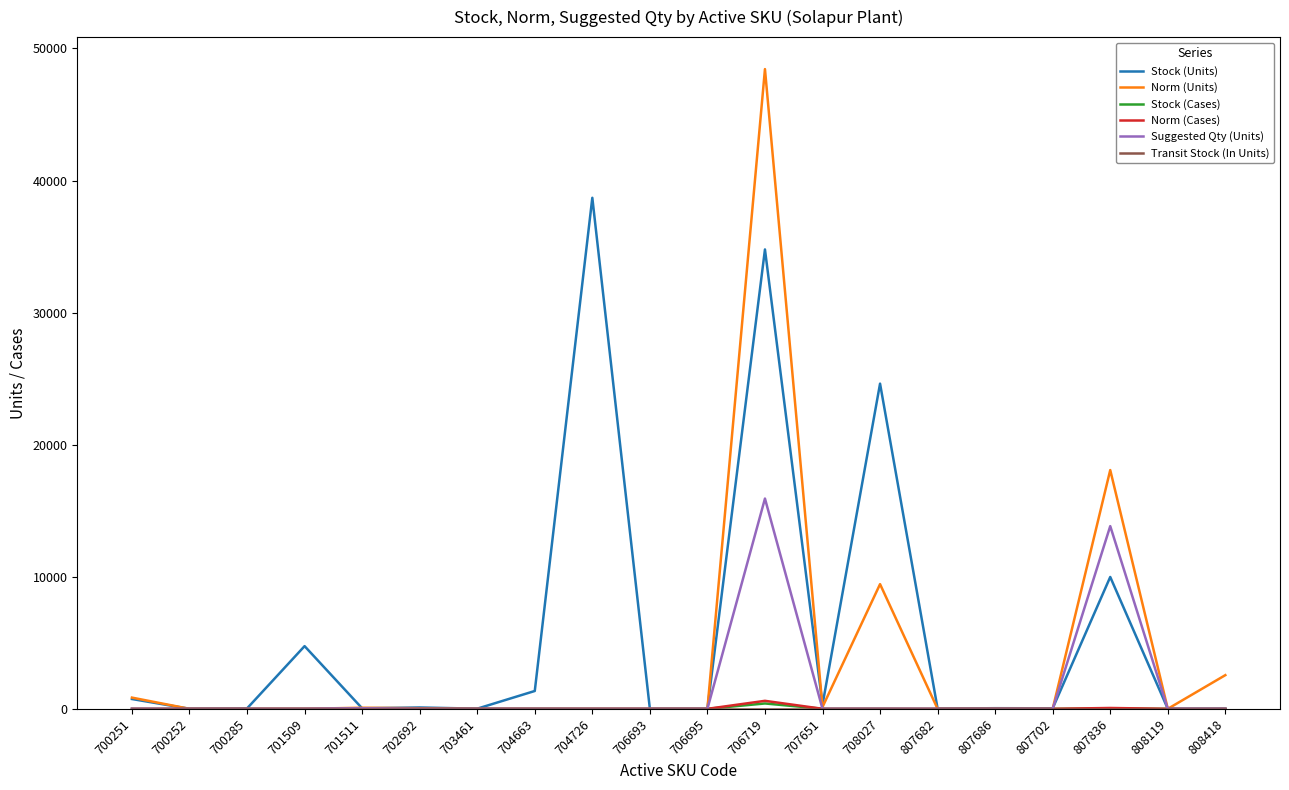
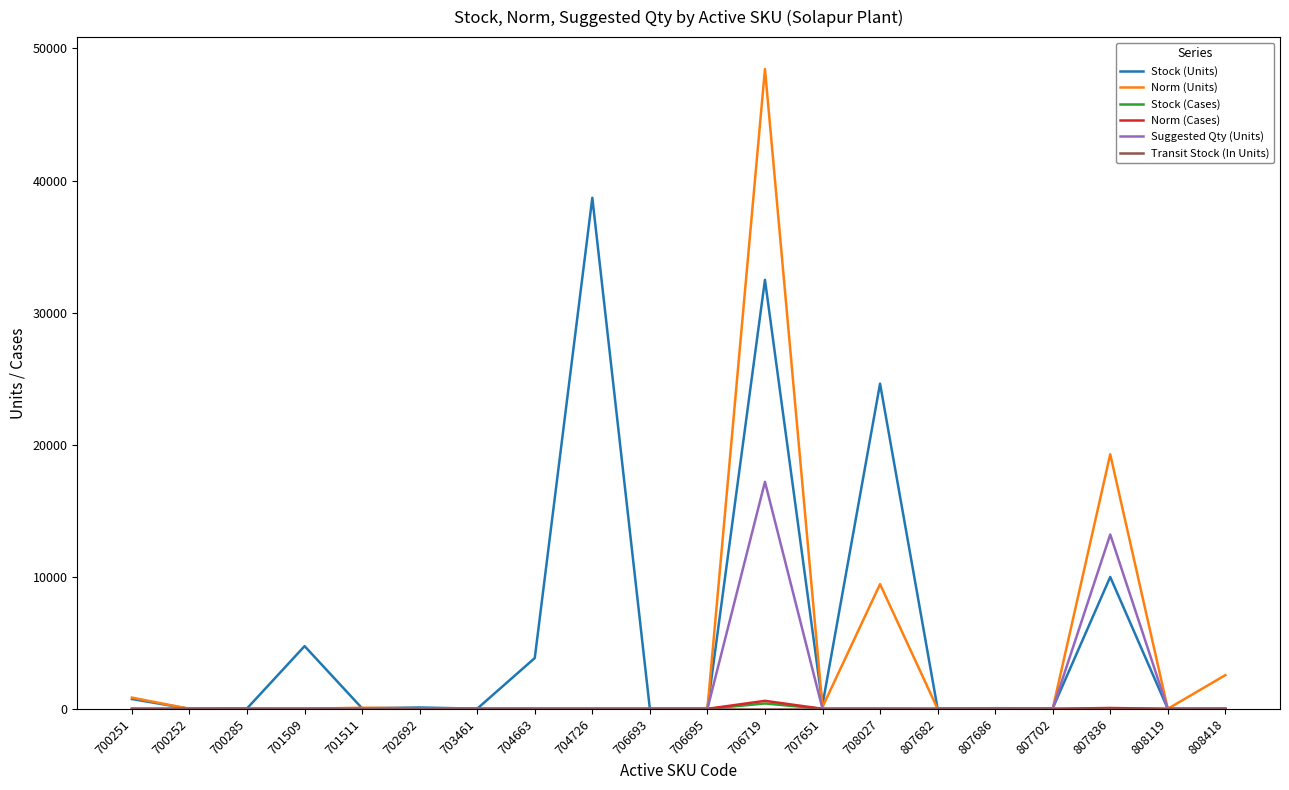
Stock (Units), 704663: 1400 -> 3800
Stock (Units), 706719: 34800 -> 32500
Suggested Qty (Units), 706719: 15900 -> 17200
Norm (Units), 807836: 18100 -> 19300
Suggested Qty (Units), 807836: 13800 -> 13200
